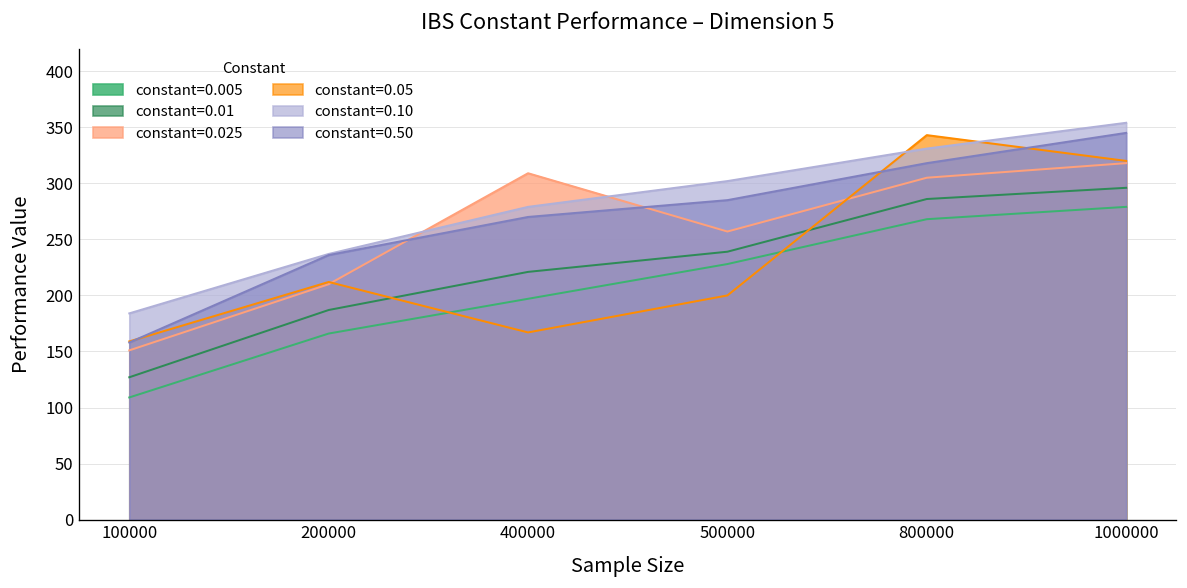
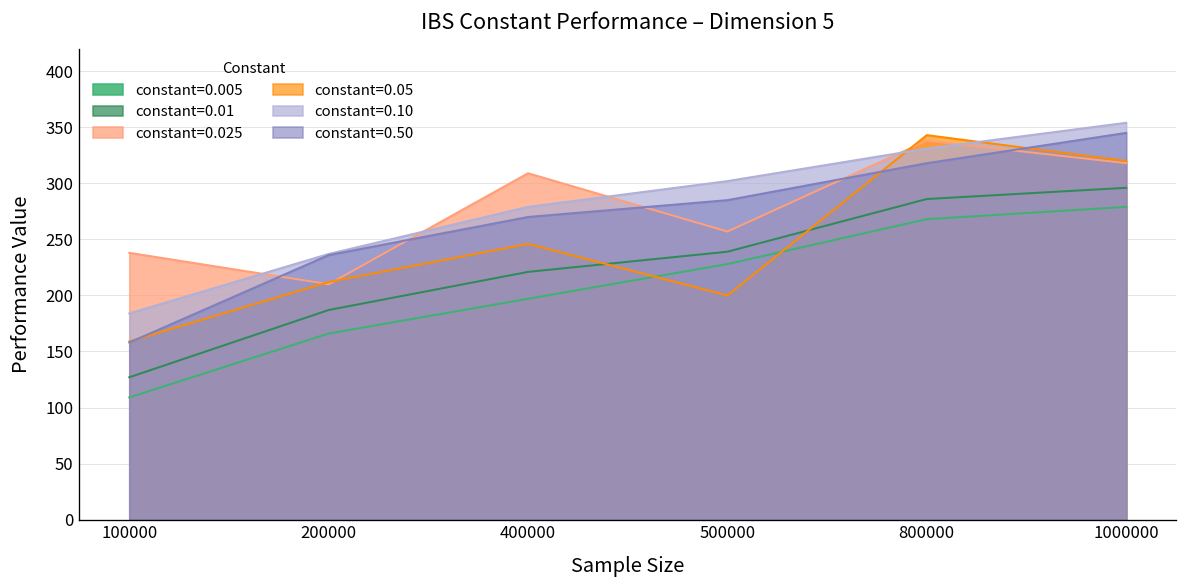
constant=0.025, 100000: 150 -> 240
constant=0.05, 400000: 170 -> 250
constant=0.025, 800000: 310 -> 340
